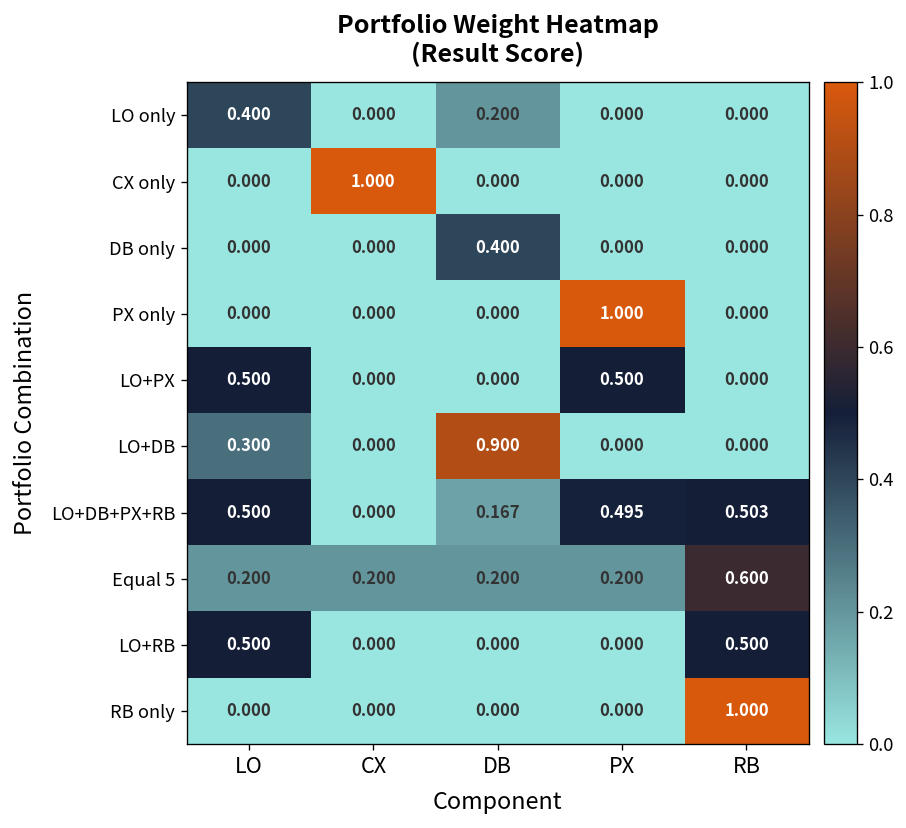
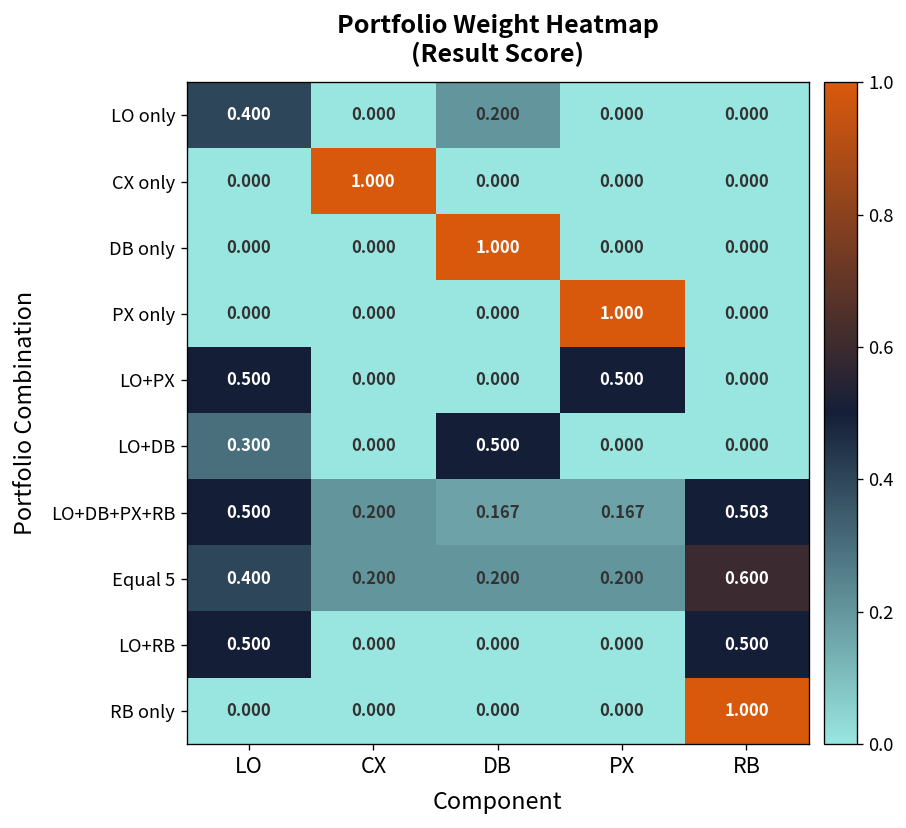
DB only, DB: 0.400 -> 1.000
LO+DB, DB: 0.900 -> 0.500
LO+DB+PX+RB, CX: 0.000 -> 0.200
LO+DB+PX+RB, PX: 0.495 -> 0.167
Equal 5, LO: 0.200 -> 0.400
